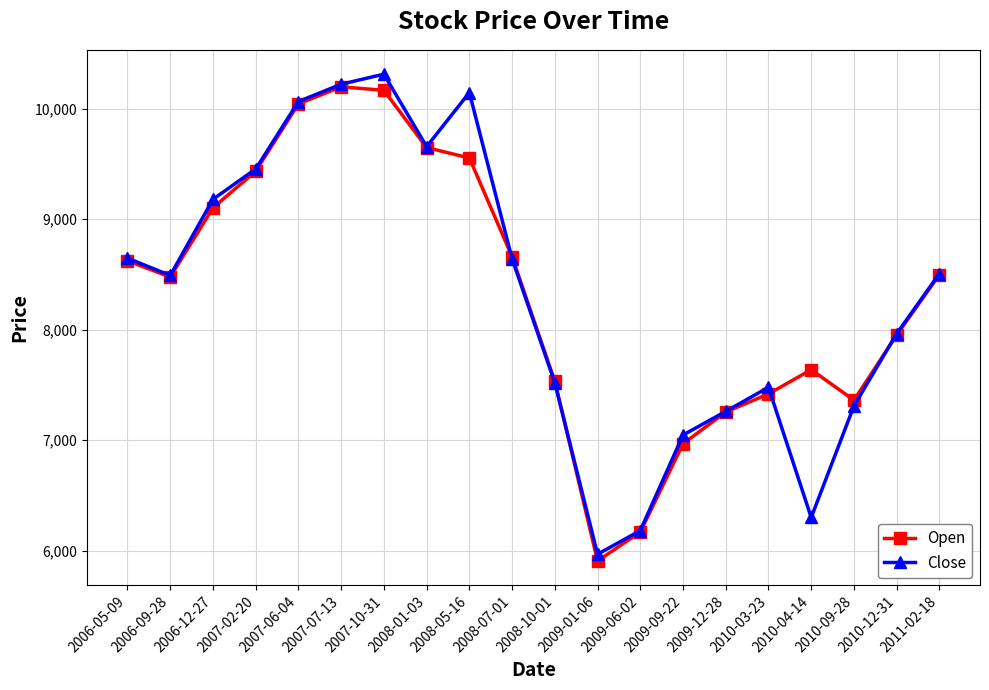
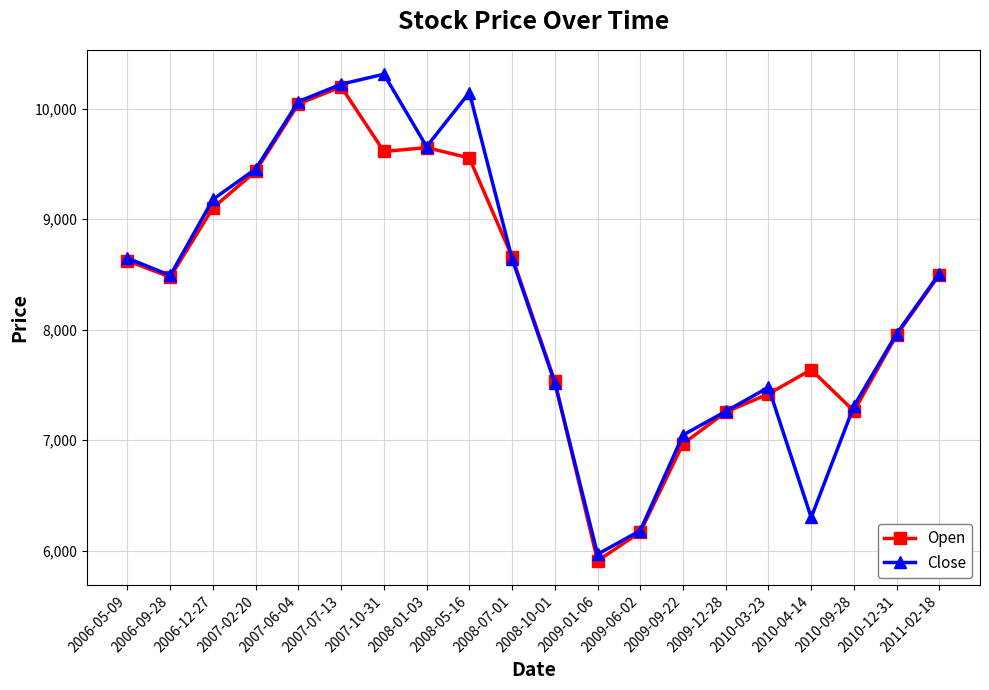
Open, 2007-10-31: 10,170 -> 9,610
Open, 2010-09-28: 7,360 -> 7,260
